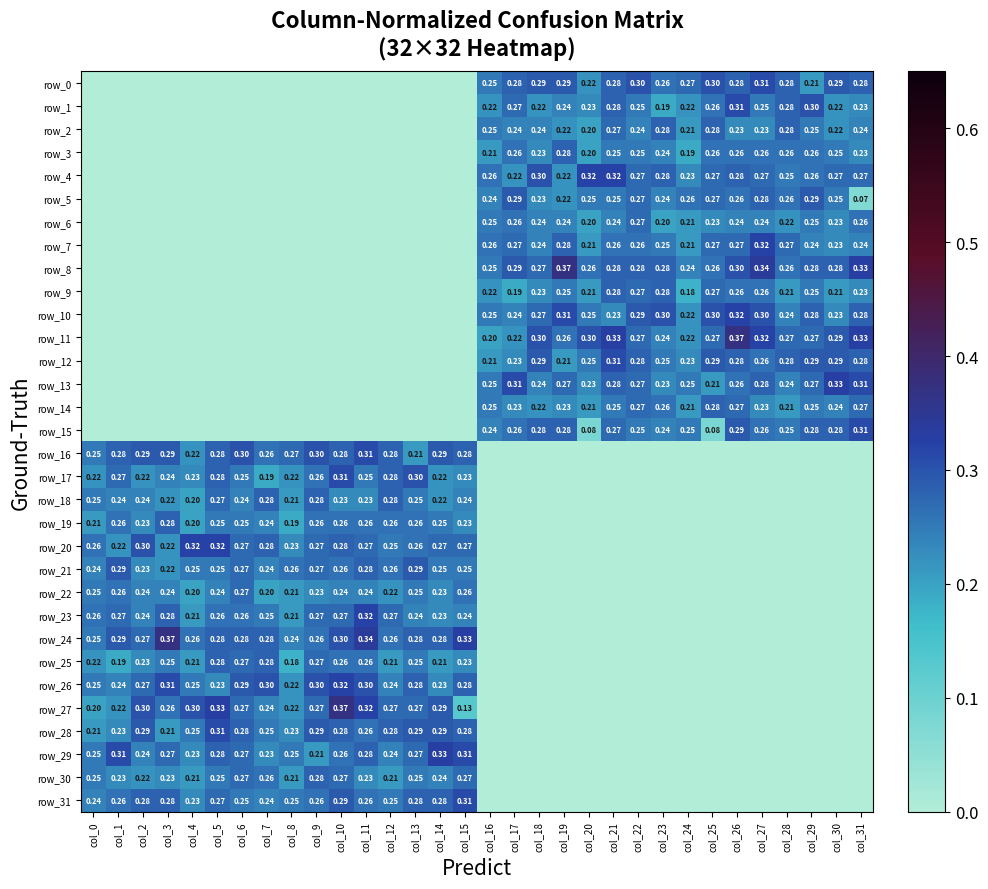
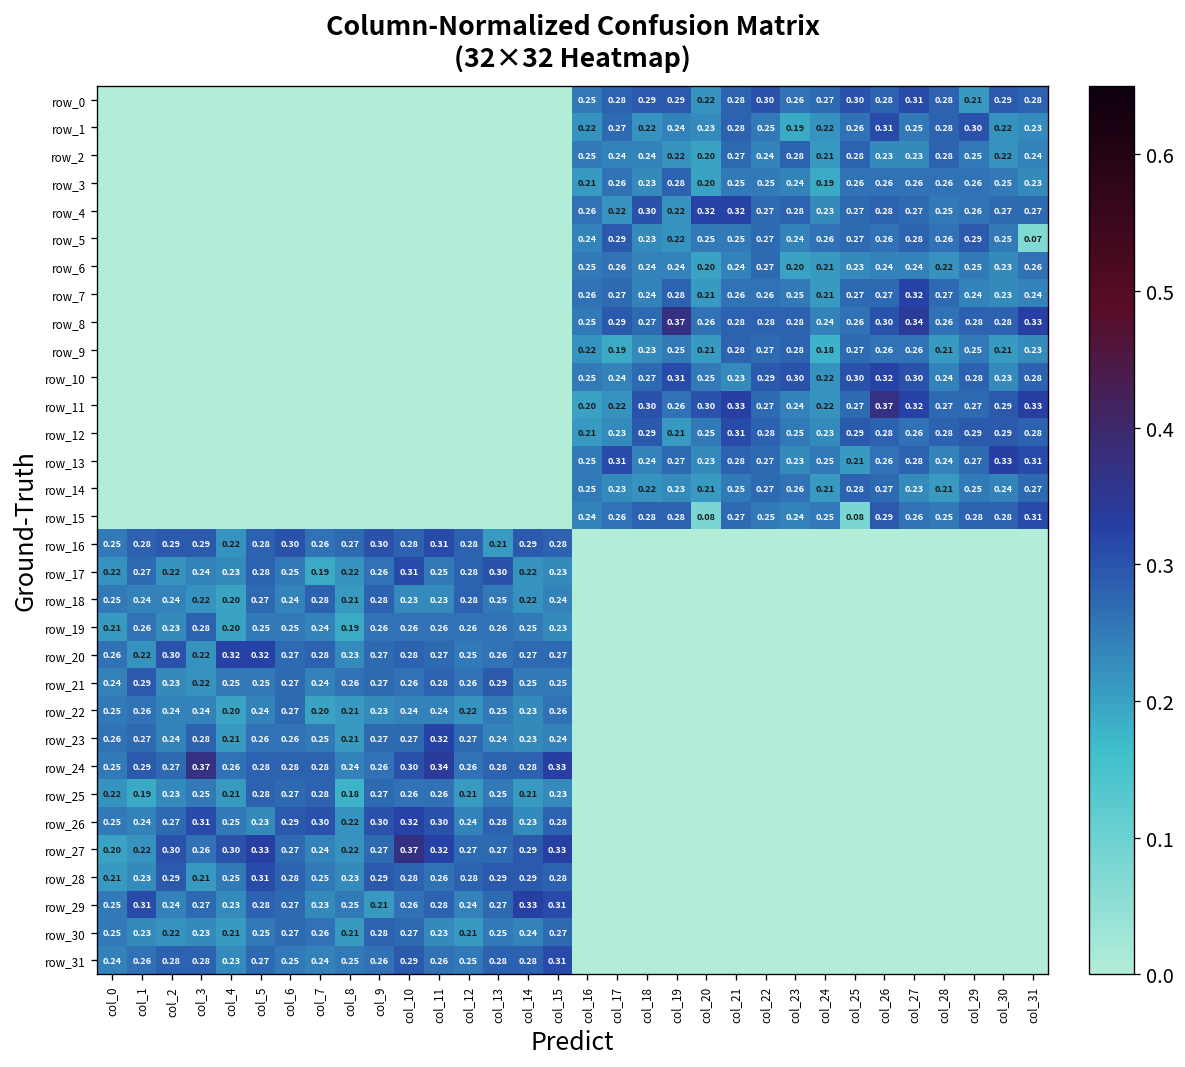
row_27, col_15: 0.13 -> 0.33
